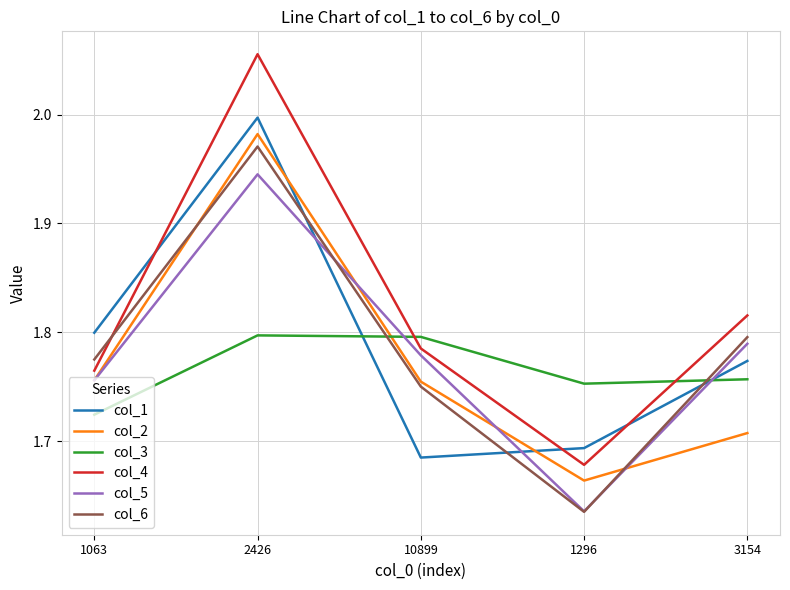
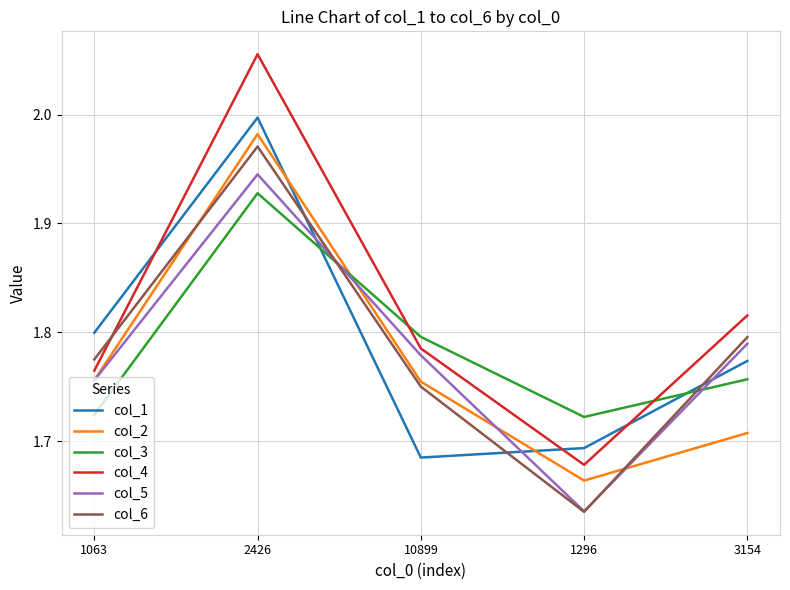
col_3, 2426: 1.797 -> 1.928
col_3, 1296: 1.753 -> 1.722
